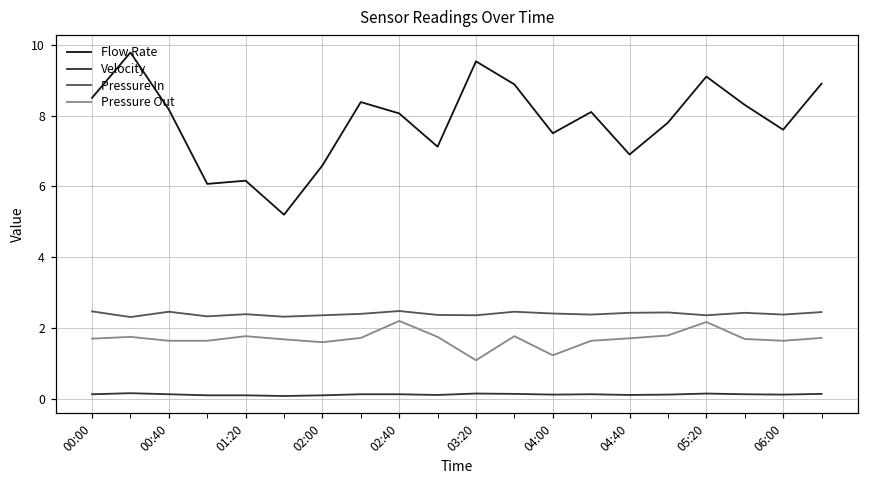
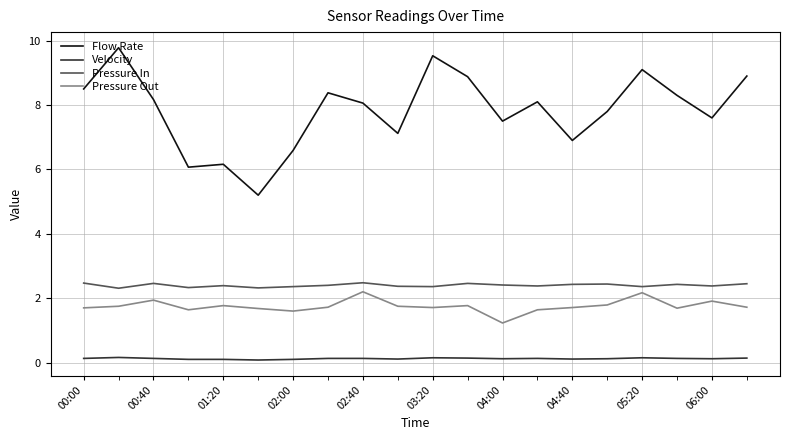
Pressure Out, 00:40: 1.6 -> 1.9
Pressure Out, 03:20: 1.1 -> 1.7
Pressure Out, 06:00: 1.6 -> 1.9
